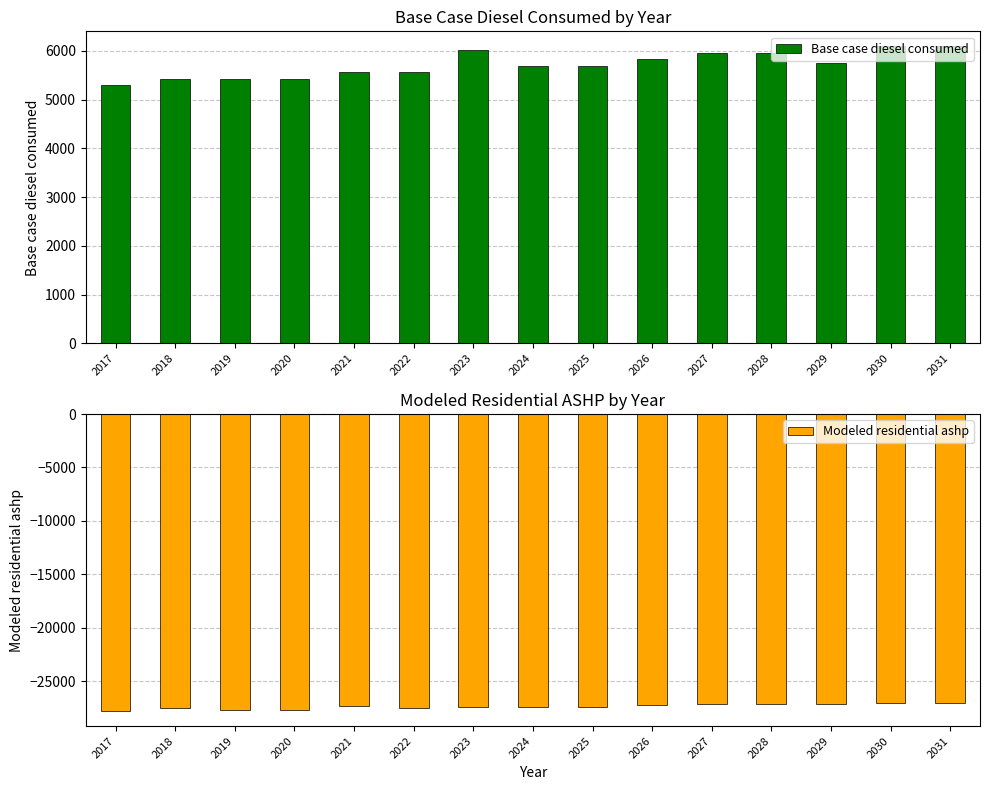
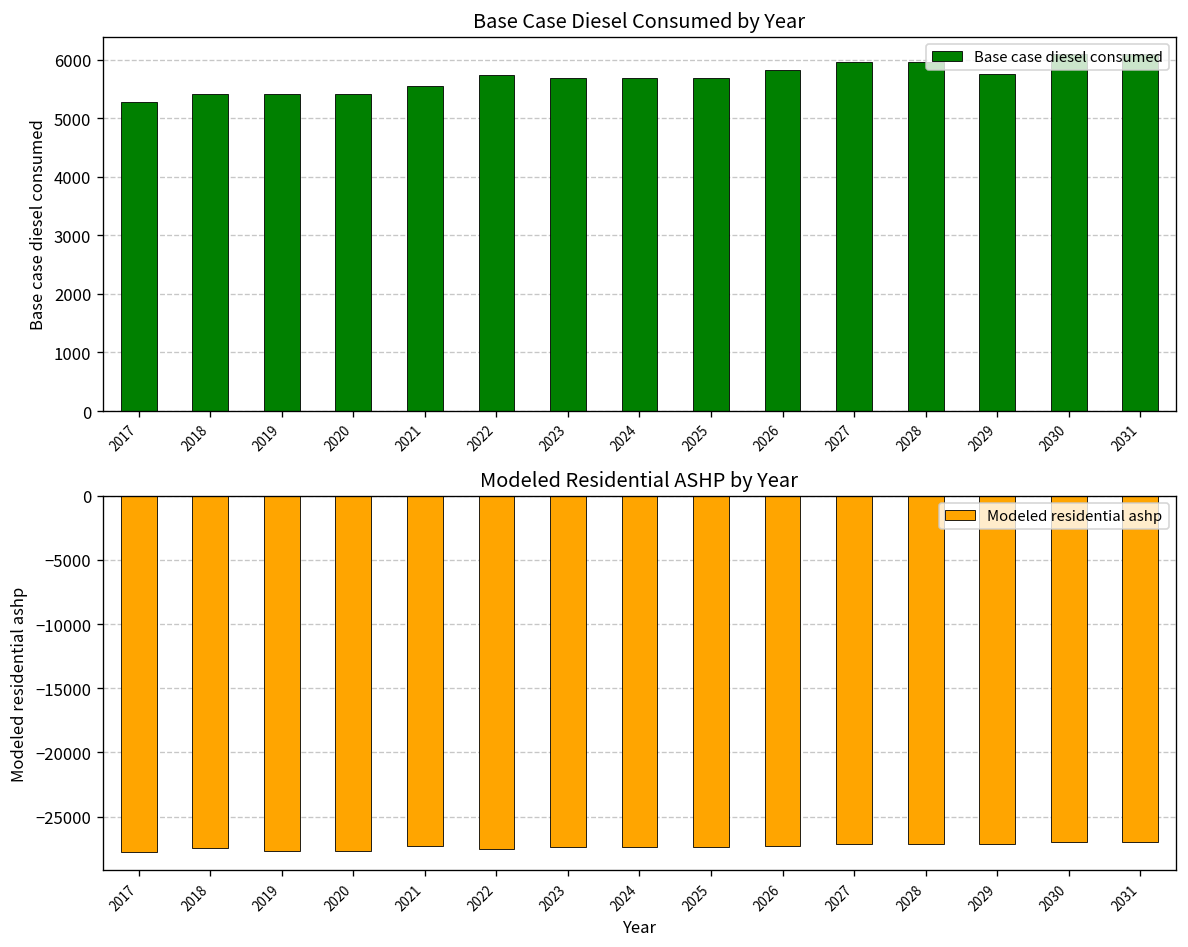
Base Case Diesel Consumed by Year, 2022: 5600 -> 5700
Base Case Diesel Consumed by Year, 2023: 6000 -> 5700
